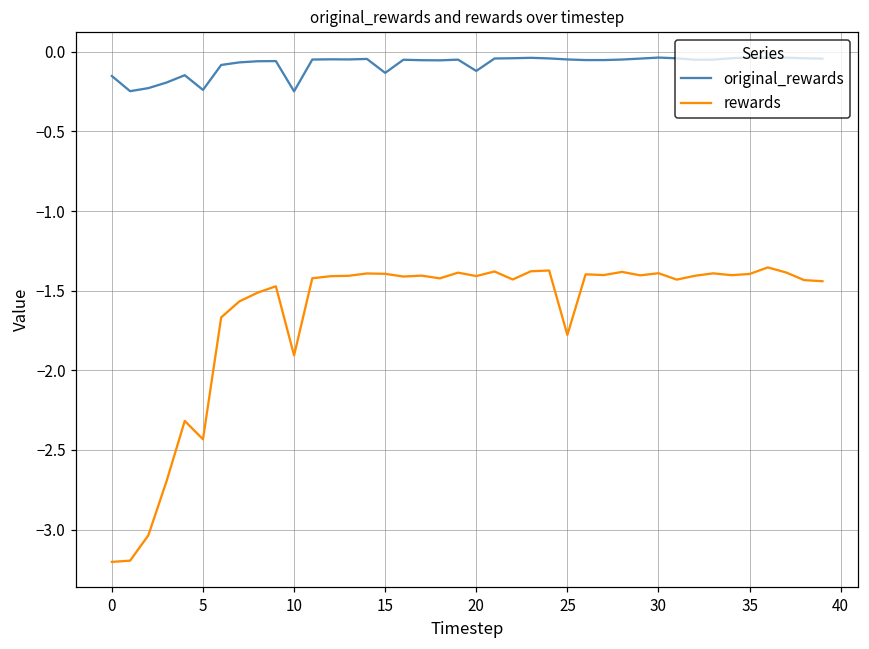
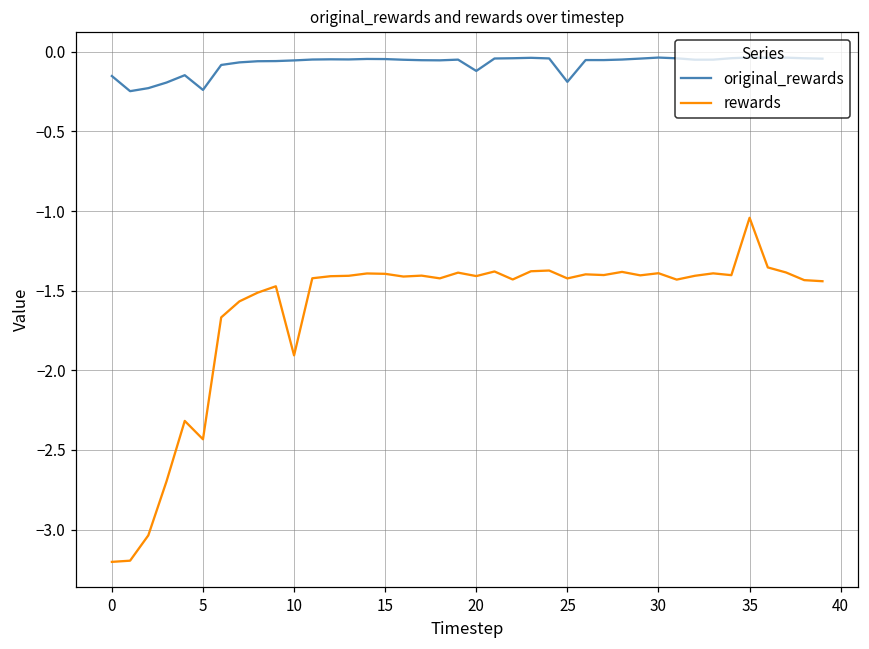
original_rewards, 10: -0.25 -> -0.05
original_rewards, 15: -0.13 -> -0.05
original_rewards, 25: -0.05 -> -0.19
rewards, 25: -1.78 -> -1.42
rewards, 35: -1.40 -> -1.04
